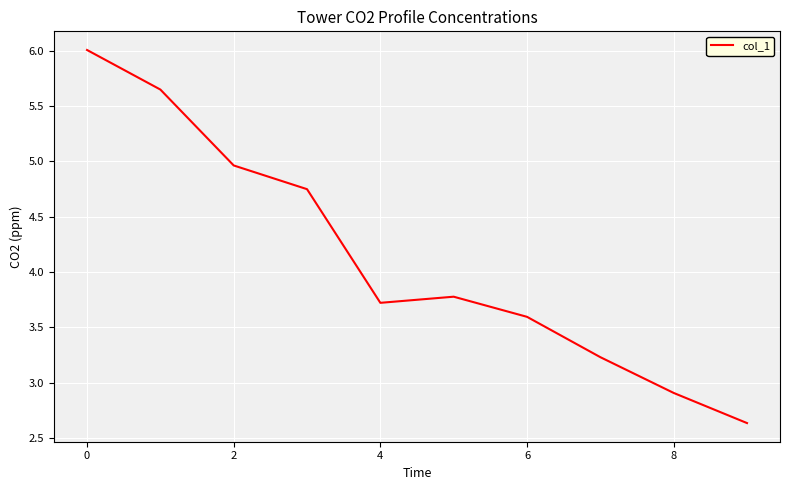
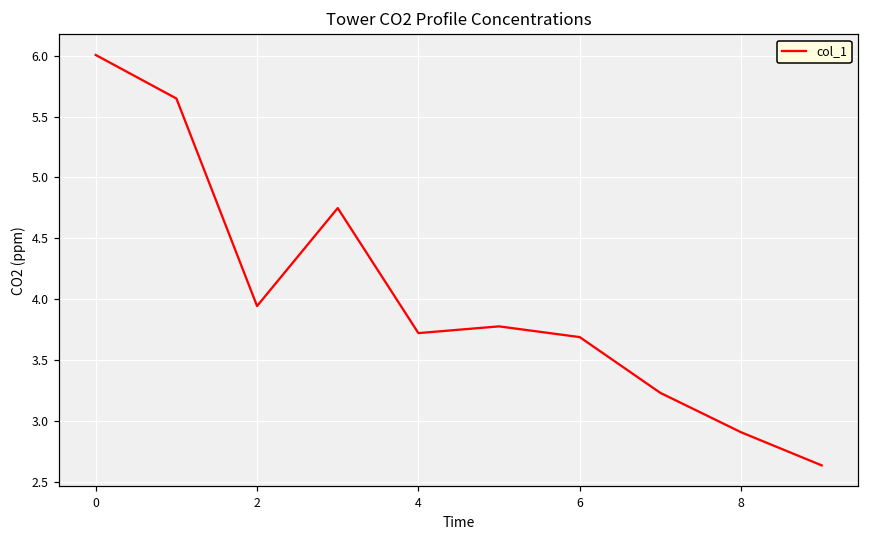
2: 4.96 -> 3.94
6: 3.59 -> 3.69
